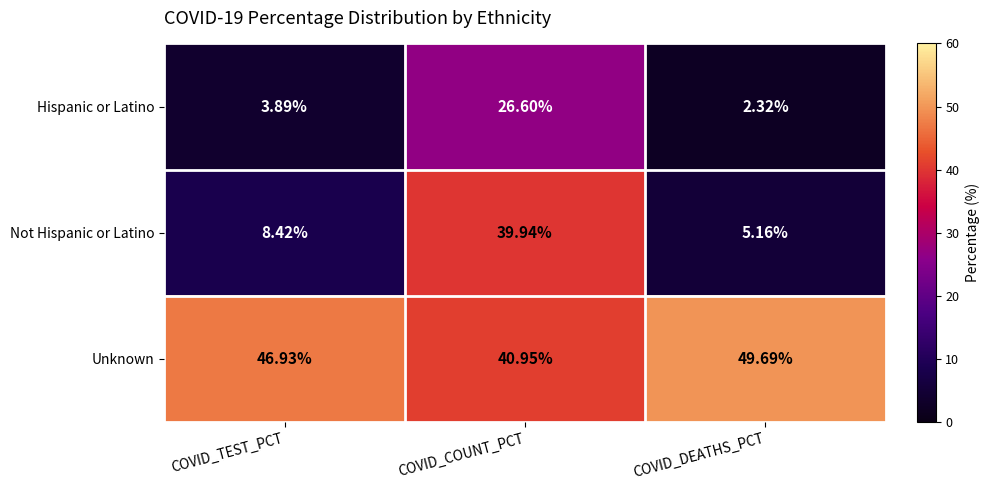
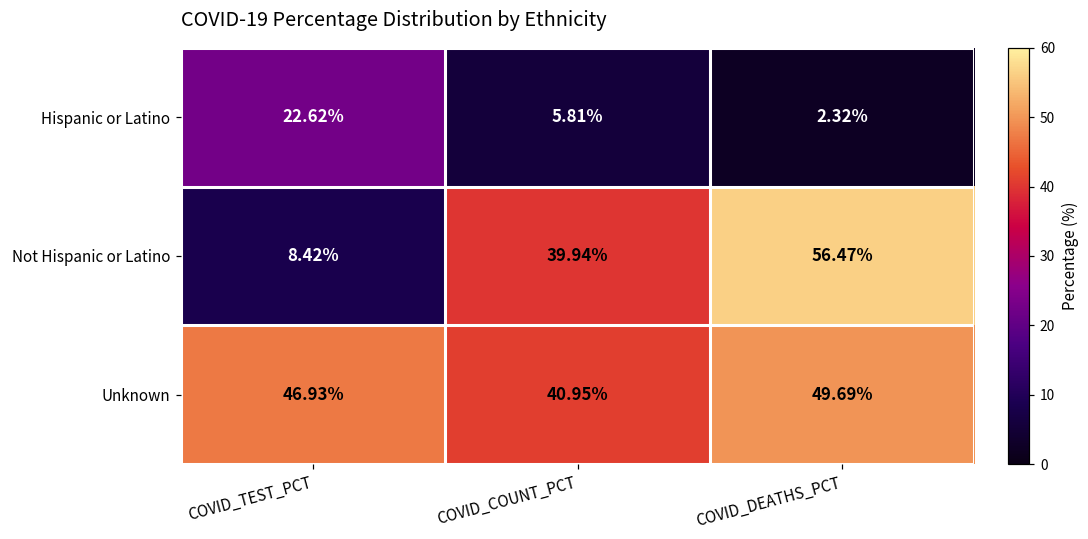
Hispanic or Latino, COVID_TEST_PCT: 3.89% -> 22.62%
Hispanic or Latino, COVID_COUNT_PCT: 26.60% -> 5.81%
Not Hispanic or Latino, COVID_DEATHS_PCT: 5.16% -> 56.47%
